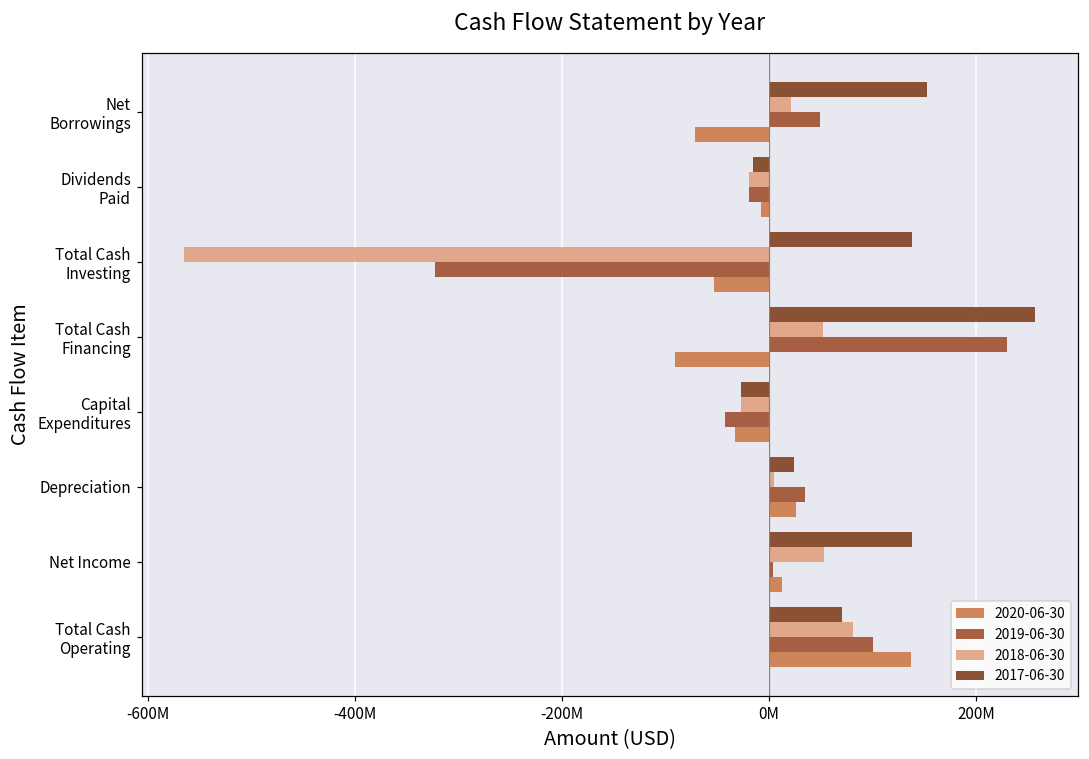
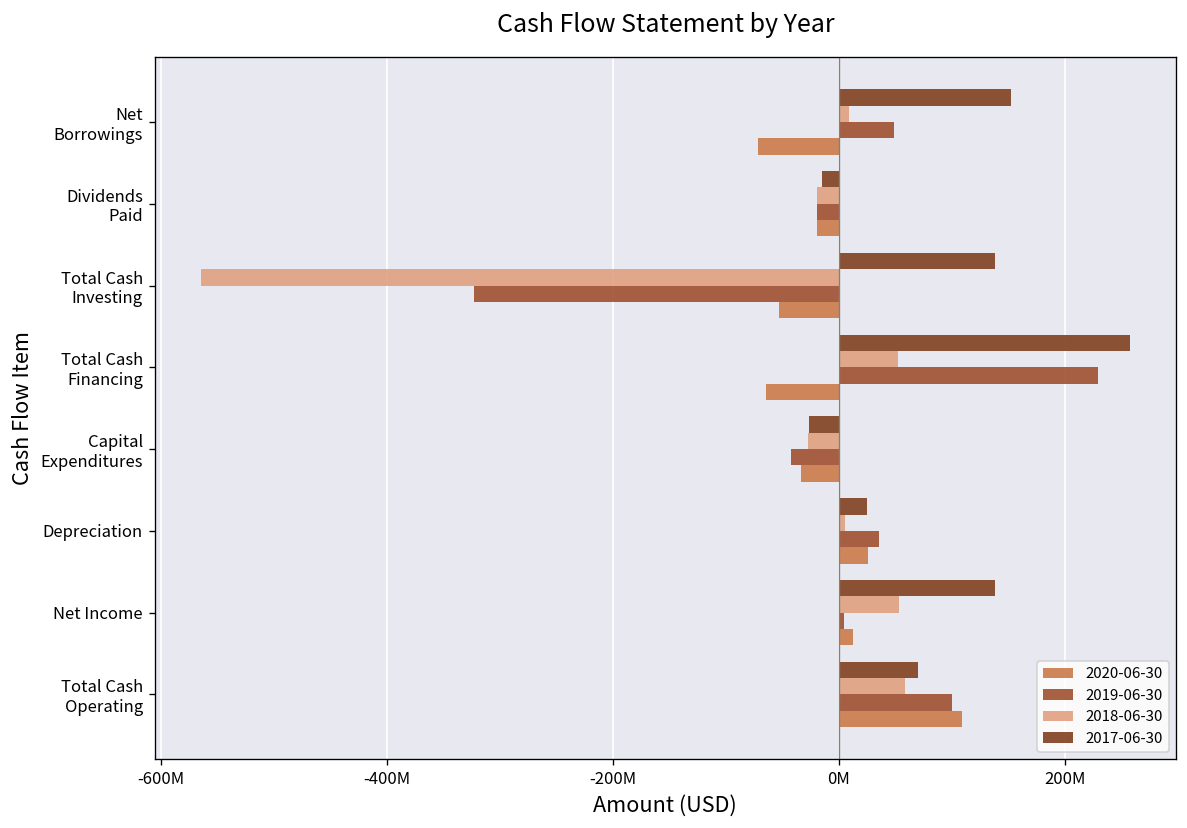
2018-06-30, Net Borrowings: 20000000 -> 10000000
2020-06-30, Dividends Paid: -10000000 -> -20000000
2020-06-30, Total Cash Financing: -90000000 -> -60000000
2018-06-30, Total Cash Operating: 80000000 -> 60000000
2020-06-30, Total Cash Operating: 140000000 -> 110000000
